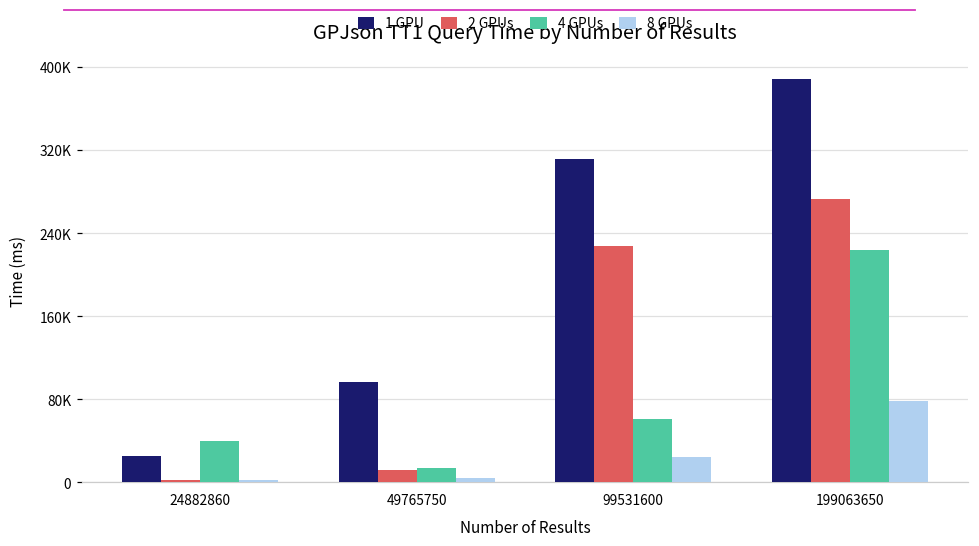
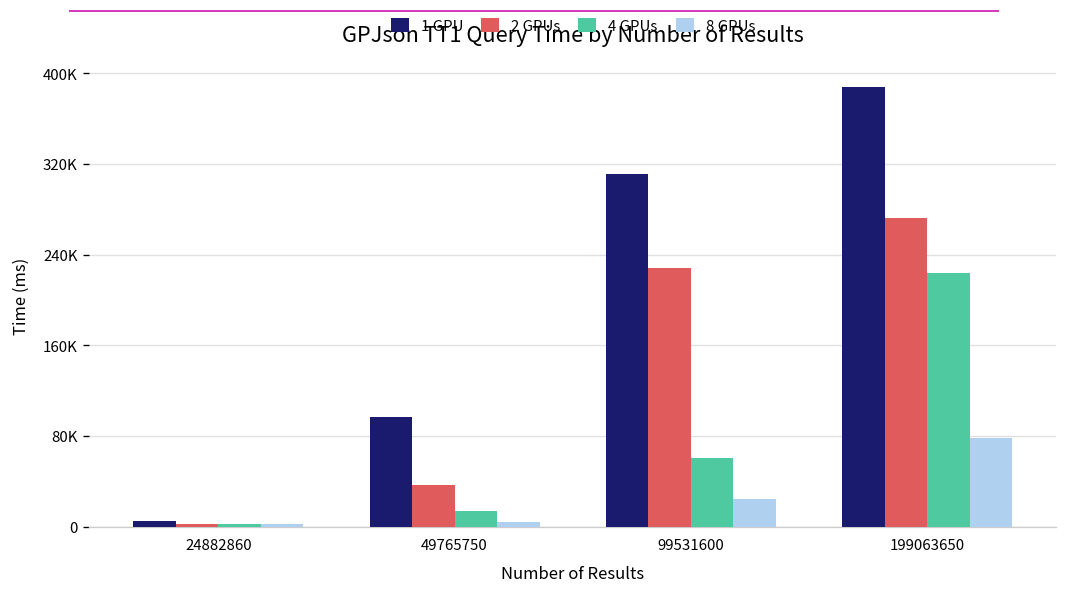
1 GPU, 24882860: 30000 -> 10000
4 GPUs, 24882860: 40000 -> 0
2 GPUs, 49765750: 10000 -> 40000
